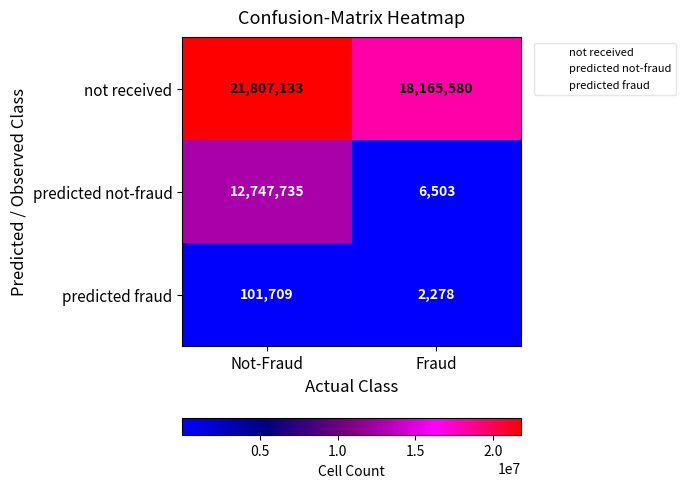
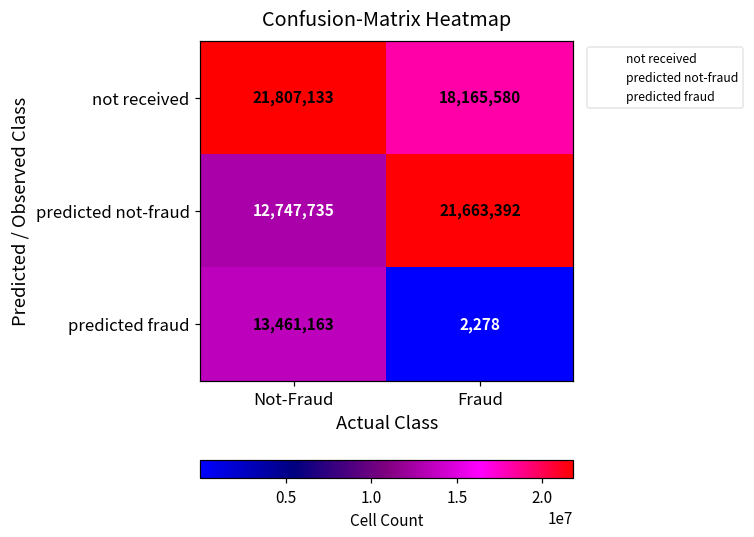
predicted not-fraud, Fraud: 6,503 -> 21,663,392
predicted fraud, Not-Fraud: 101,709 -> 13,461,163
